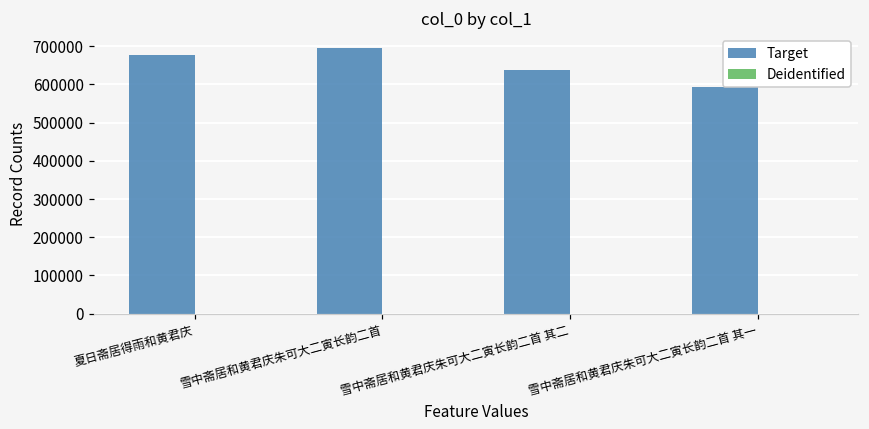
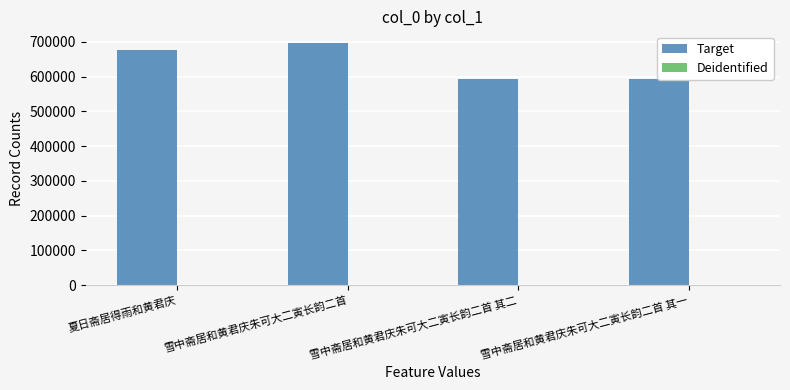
Target, 雪中斋居和黄君庆朱可大二寅长韵二首 其二: 640000 -> 590000
